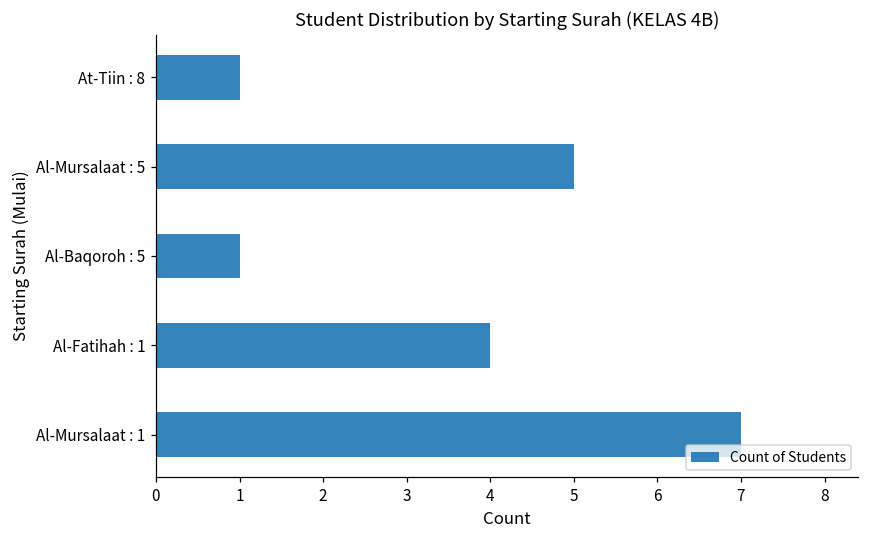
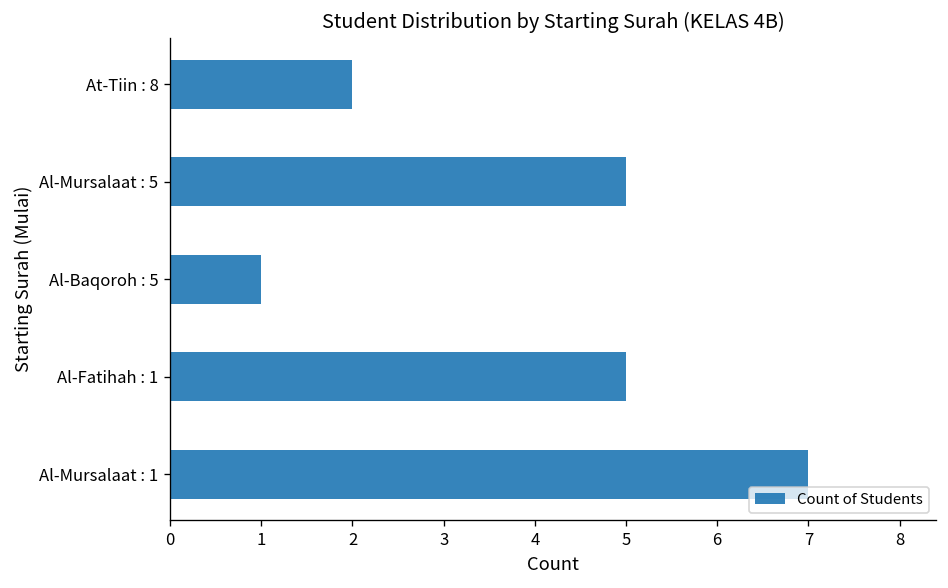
At-Tiin : 8: 1 -> 2
Al-Fatihah : 1: 4 -> 5
